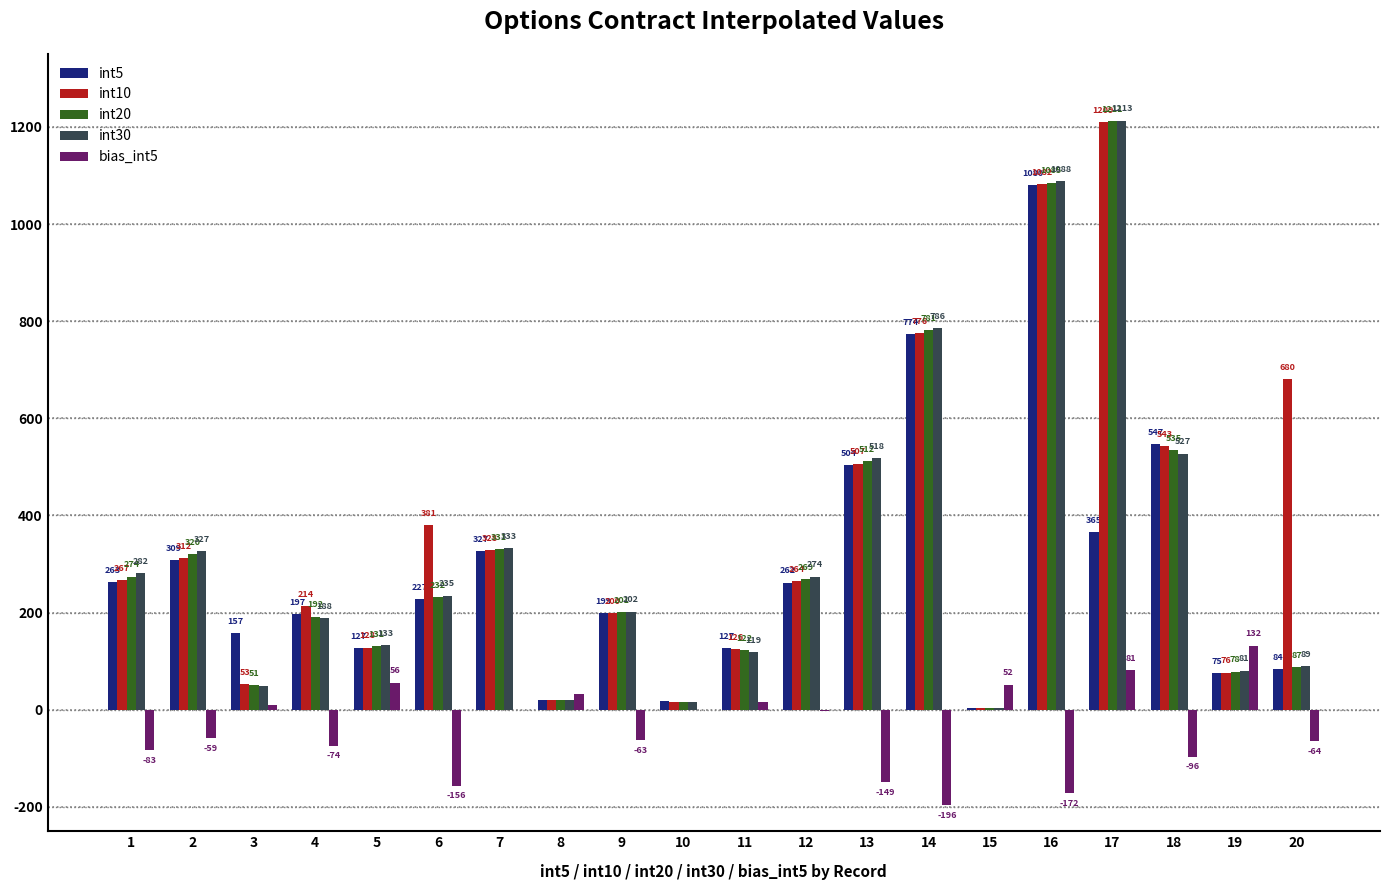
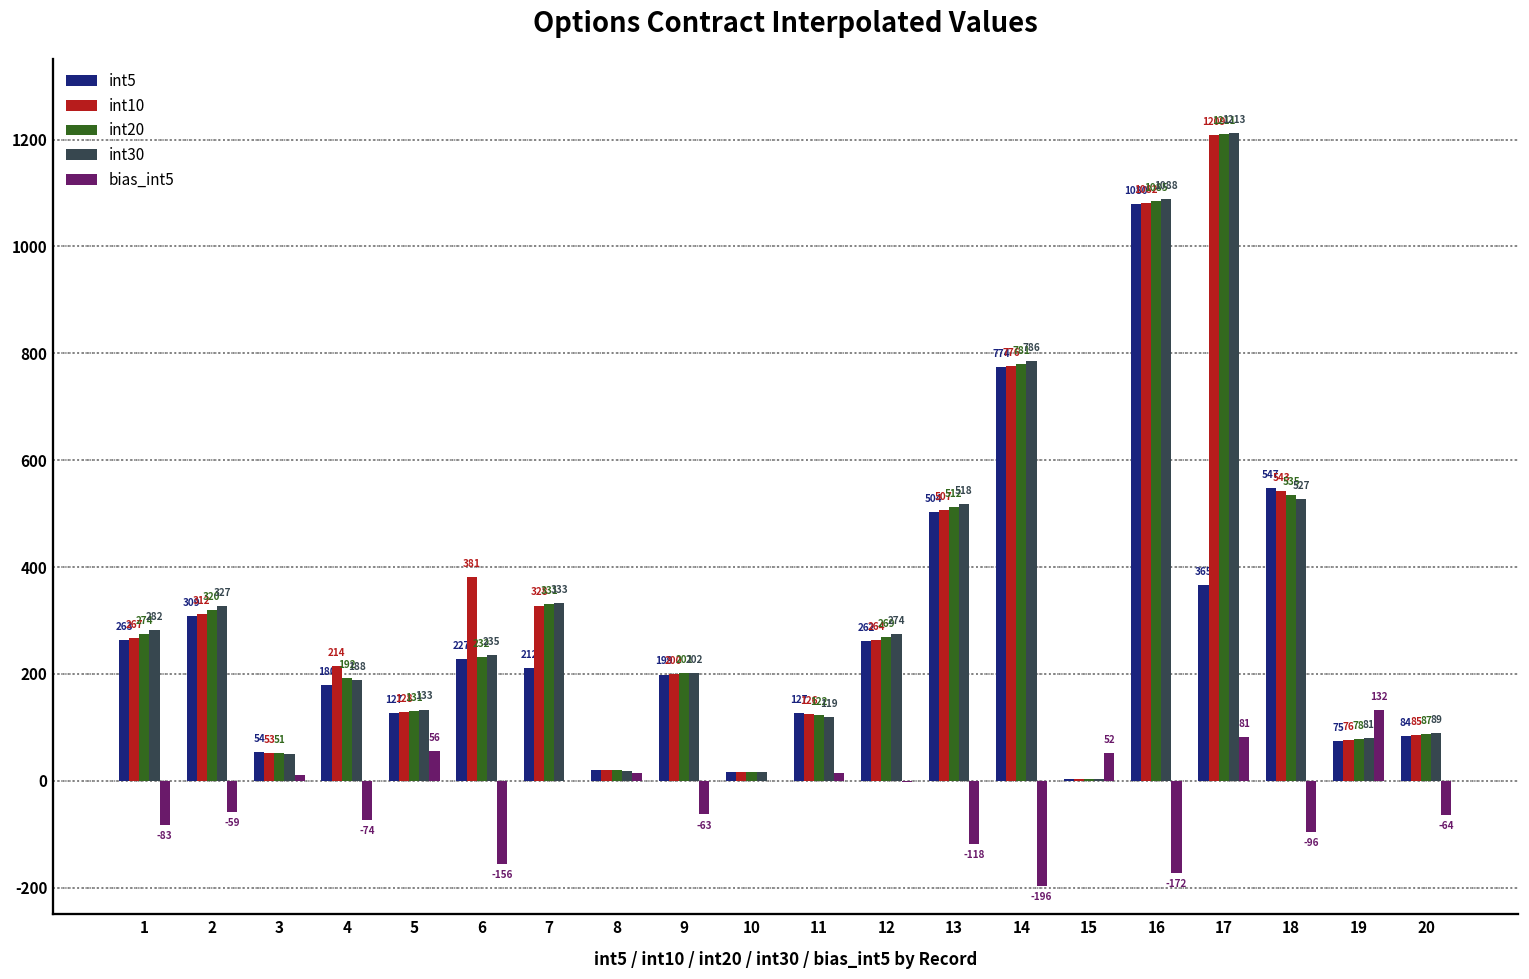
int5, 3: 157 -> 54
int5, 4: 197 -> 180
int5, 7: 327 -> 212
bias_int5, 8: 30 -> 10
bias_int5, 13: -149 -> -118
int10, 20: 680 -> 85
